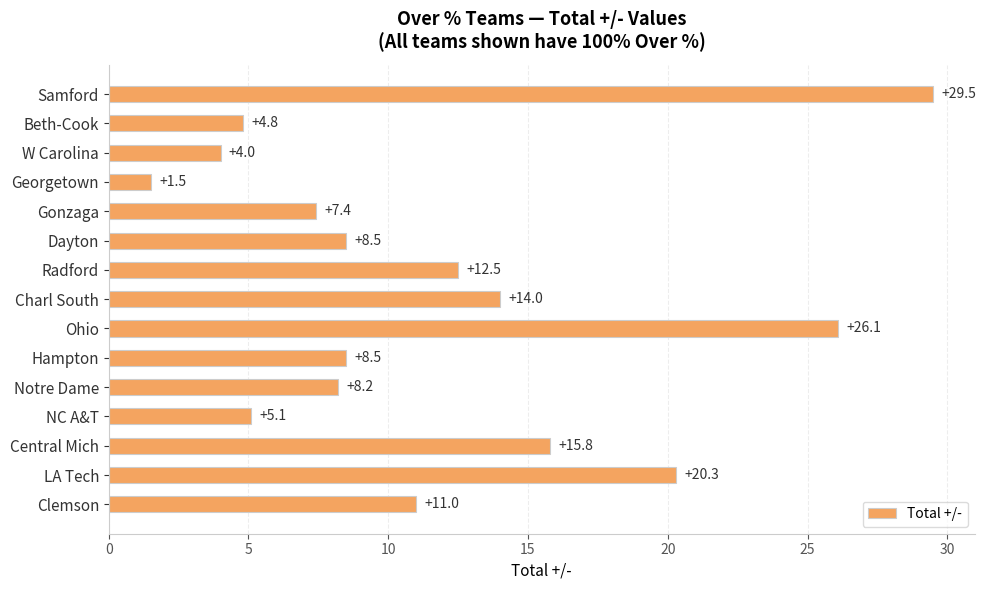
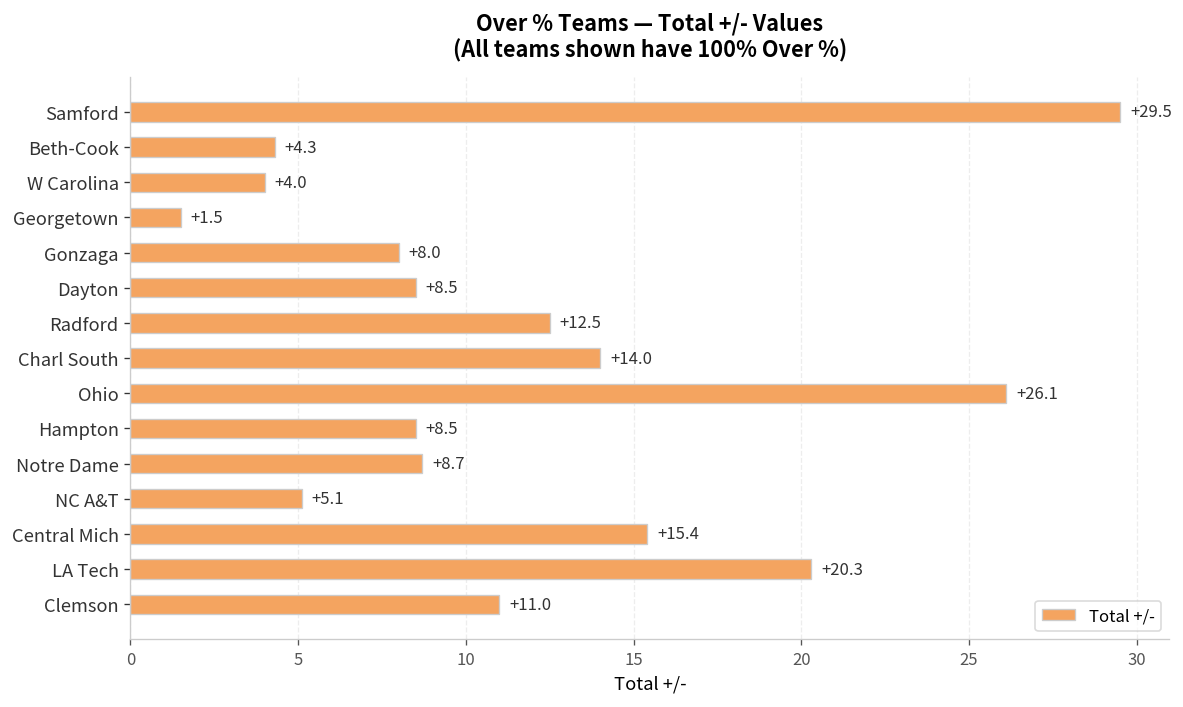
Beth-Cook: +4.8 -> +4.3
Gonzaga: +7.4 -> +8.0
Notre Dame: +8.2 -> +8.7
Central Mich: +15.8 -> +15.4
